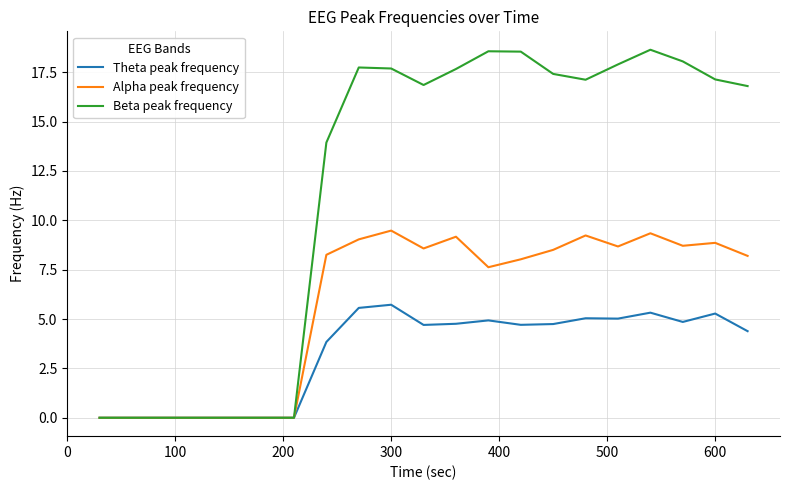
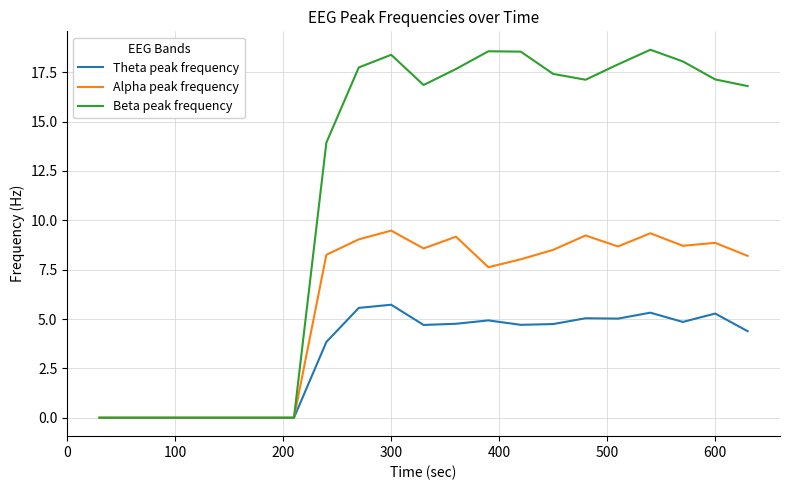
Beta peak frequency, 300: 17.7 -> 18.4
